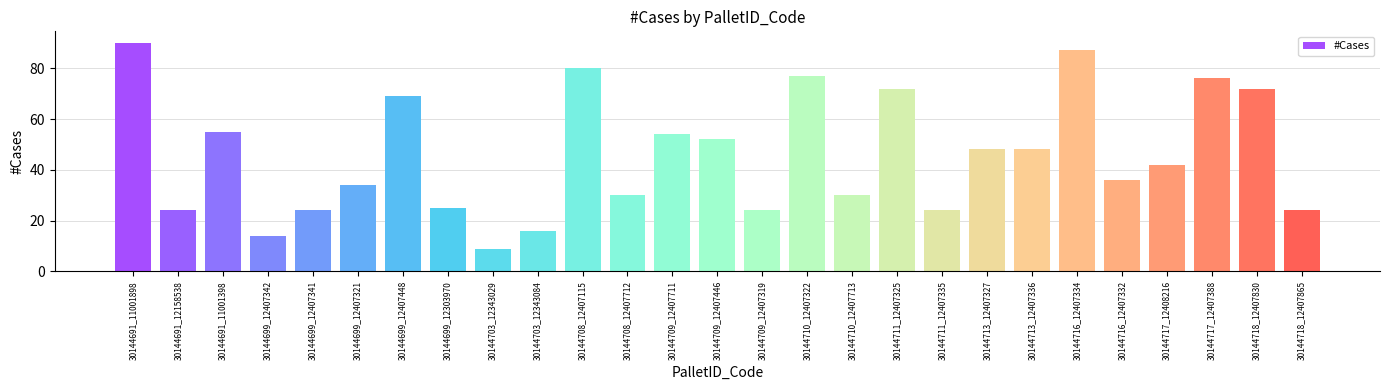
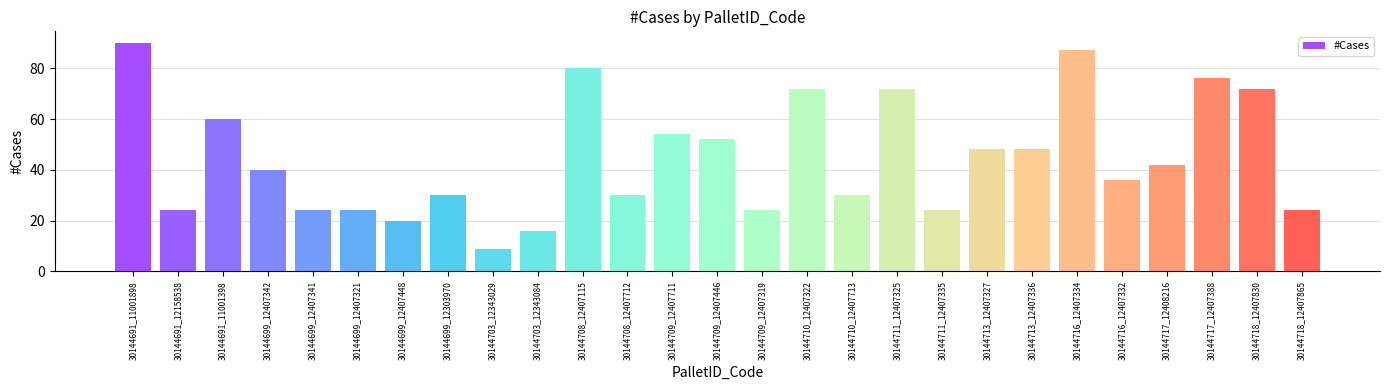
30144691_11001398: 55 -> 60
30144699_12407342: 14 -> 40
30144699_12407321: 34 -> 24
30144699_12407448: 69 -> 20
30144699_12303970: 25 -> 30
30144710_12407322: 77 -> 72
